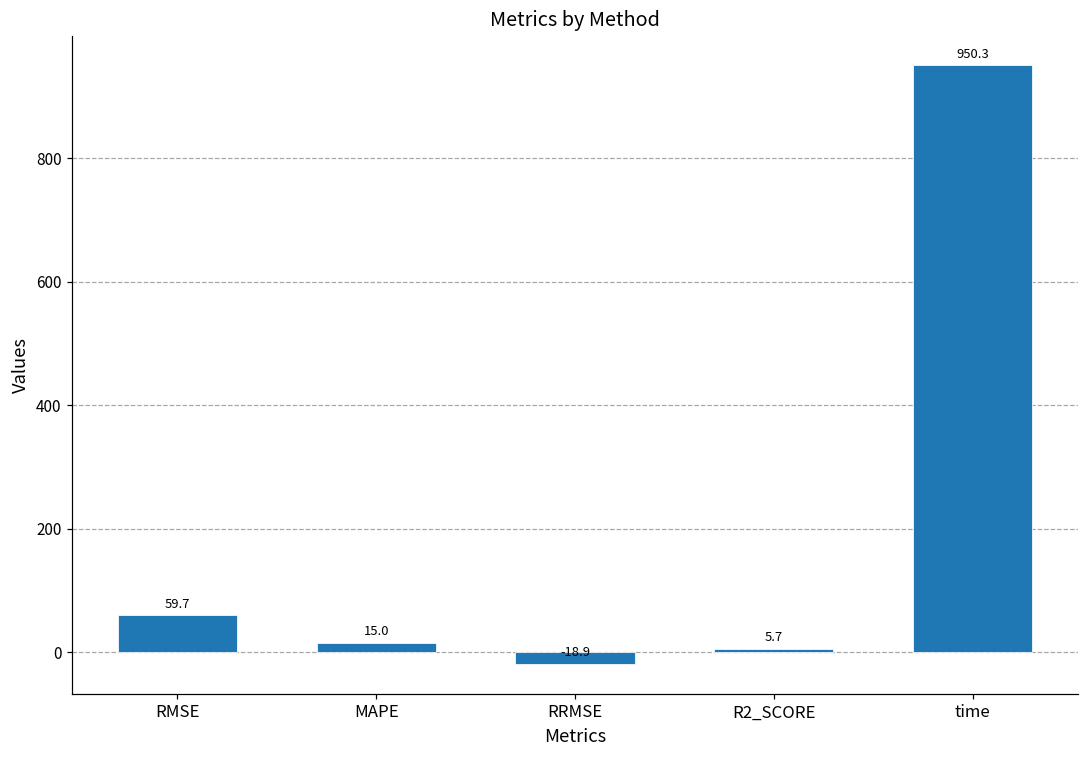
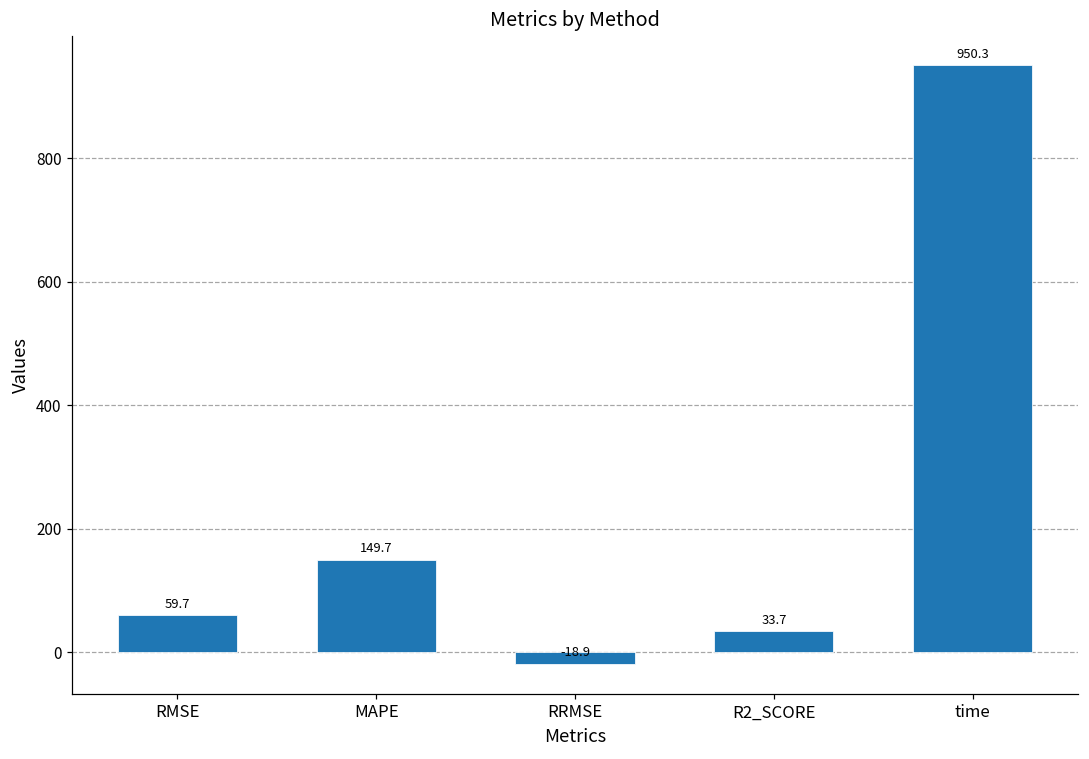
MAPE: 15.0 -> 149.7
R2_SCORE: 5.7 -> 33.7
